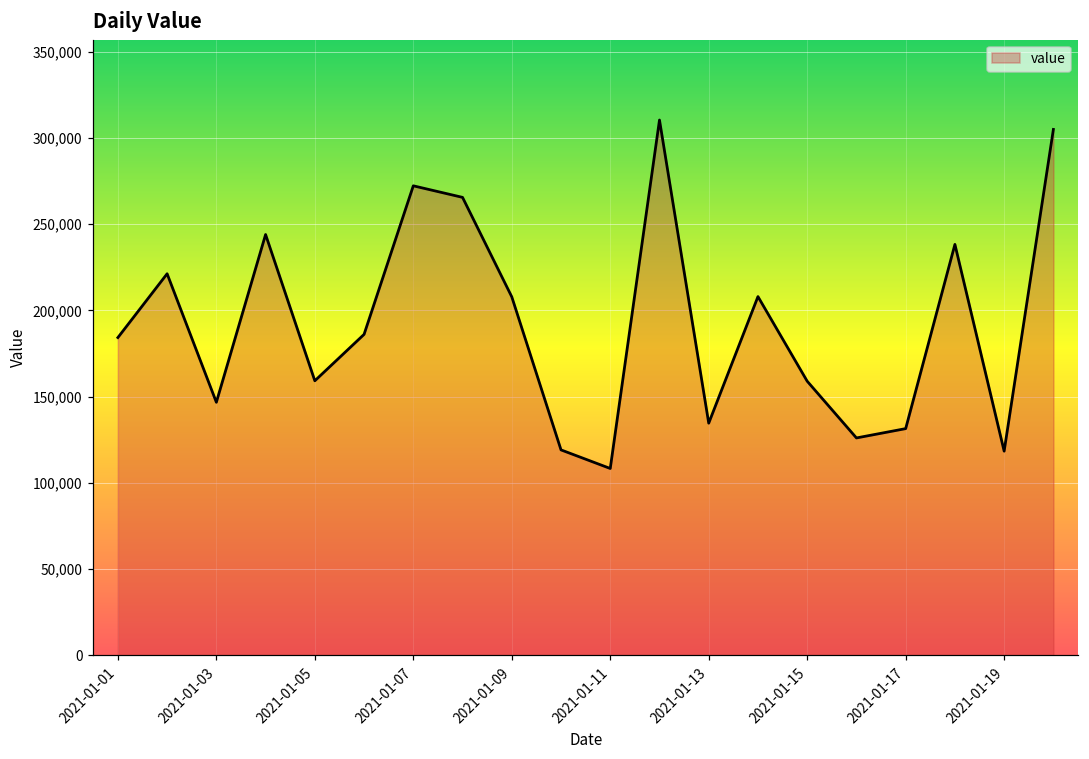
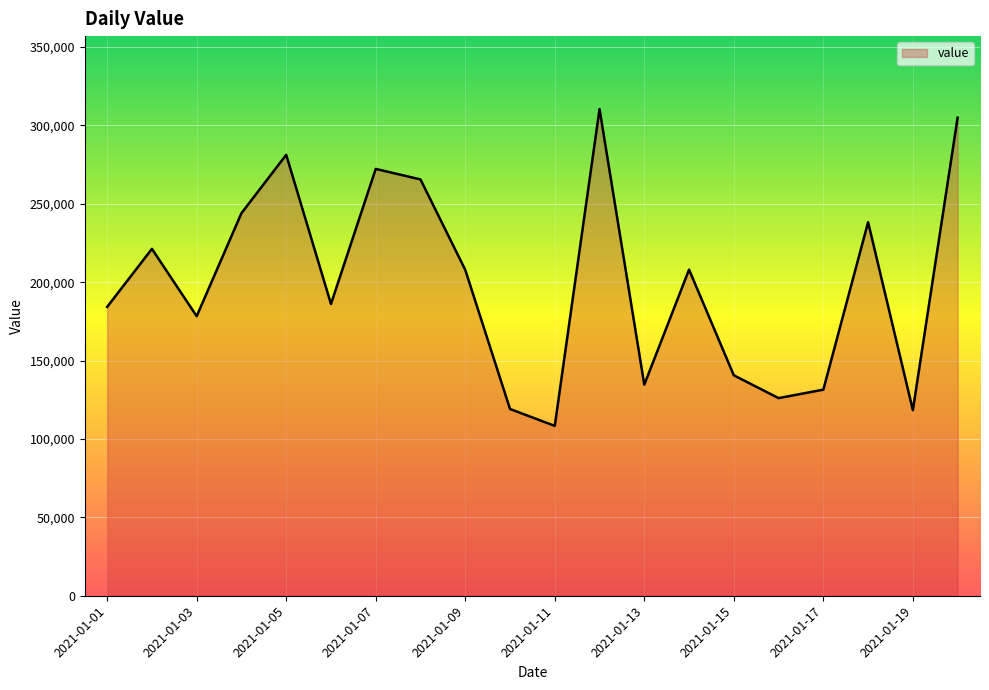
2021-01-03: 147,000 -> 178,000
2021-01-05: 159,000 -> 281,000
2021-01-15: 159,000 -> 141,000
